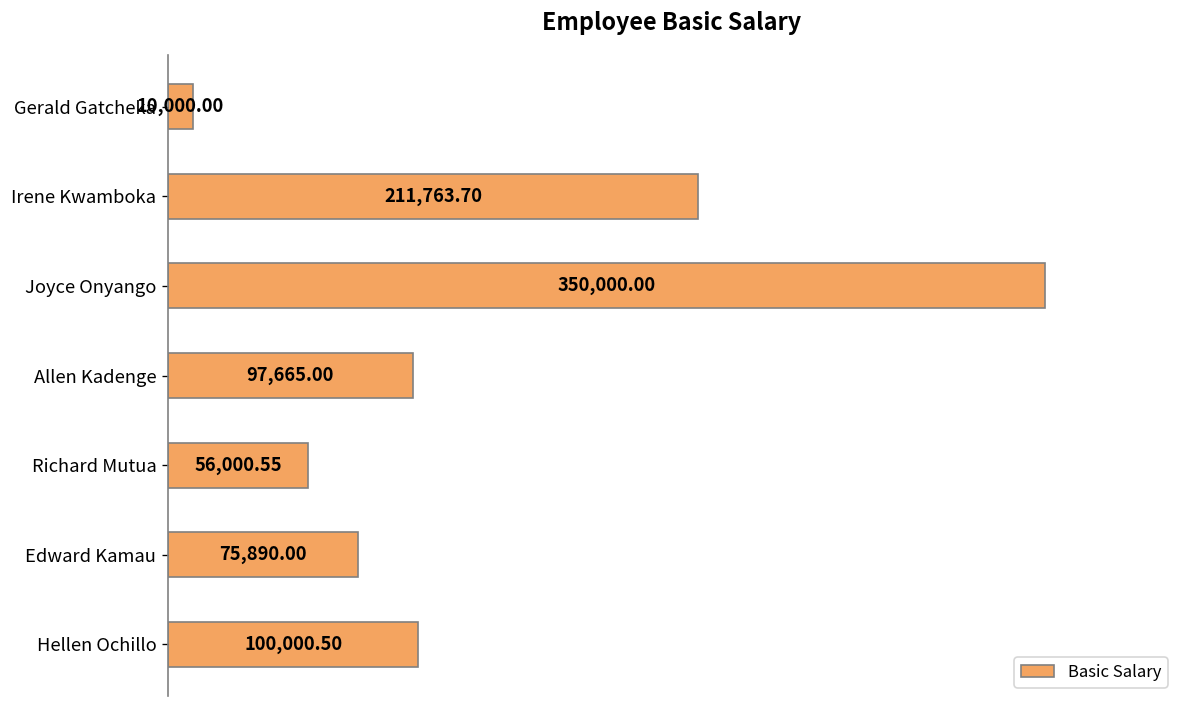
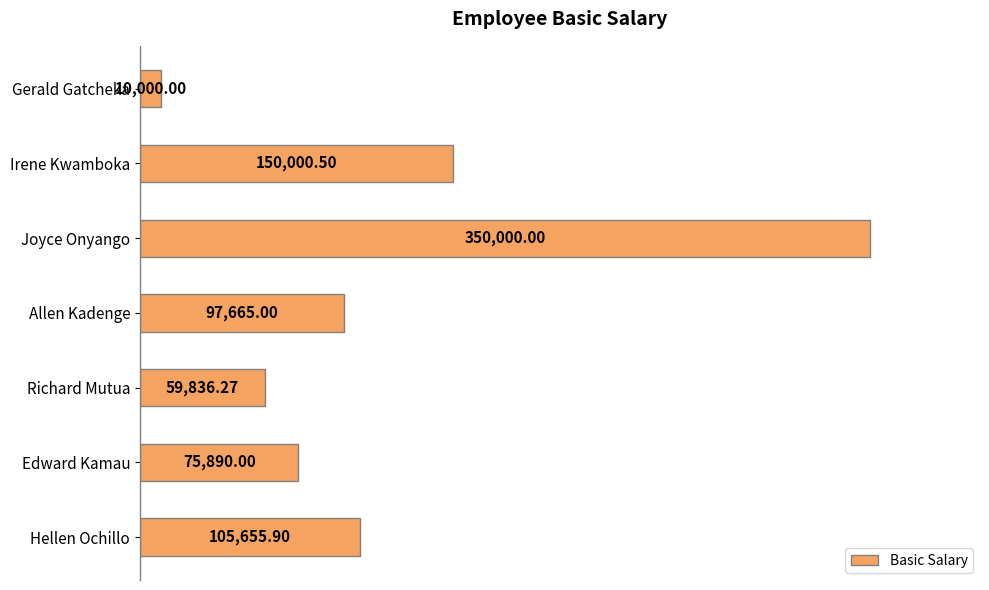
Irene Kwamboka: 211,763.70 -> 150,000.50
Richard Mutua: 56,000.55 -> 59,836.27
Hellen Ochillo: 100,000.50 -> 105,655.90
